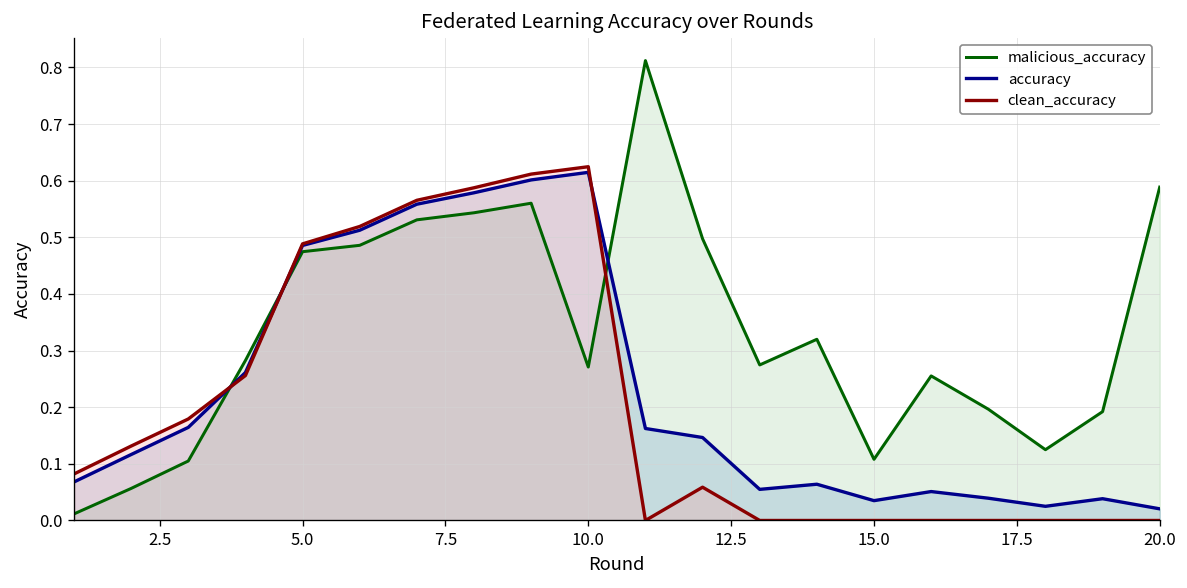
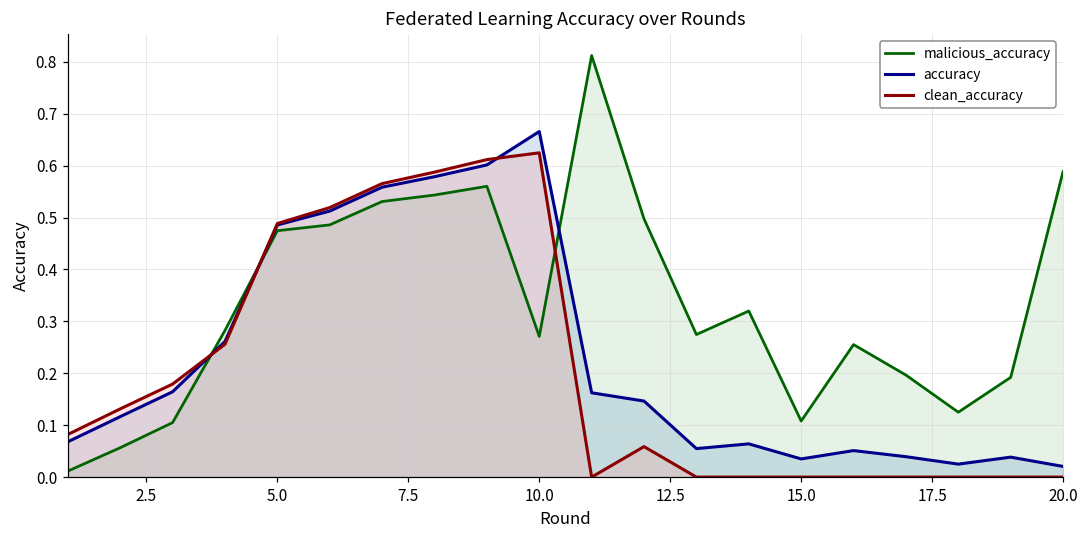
accuracy, 10.0: 0.61 -> 0.67
